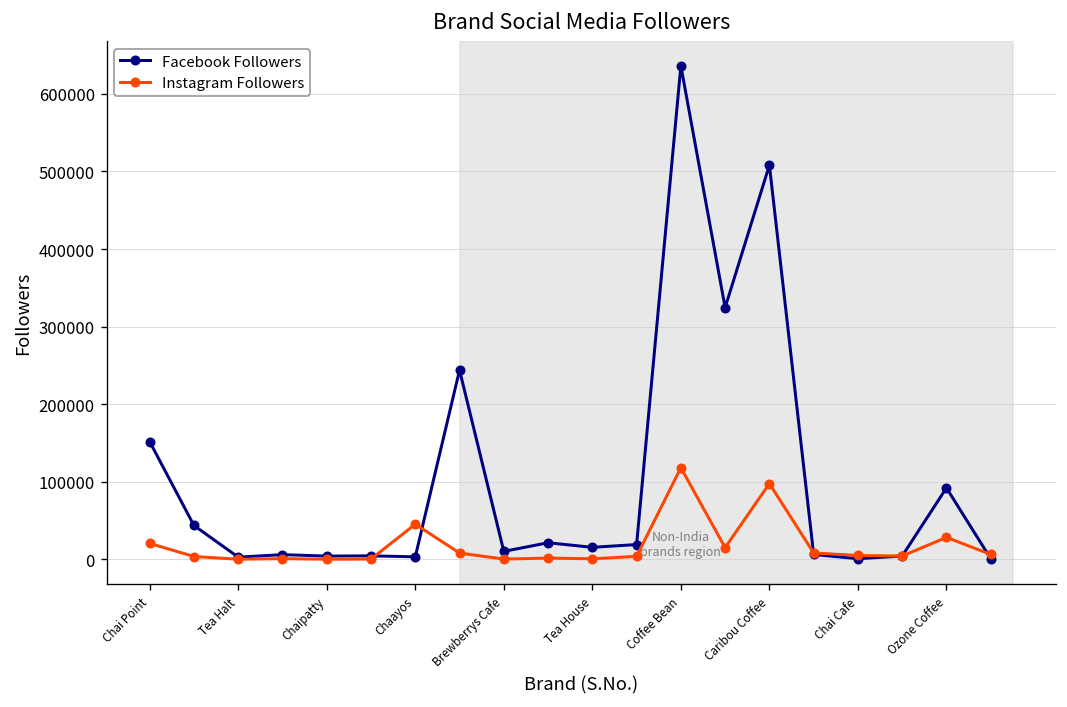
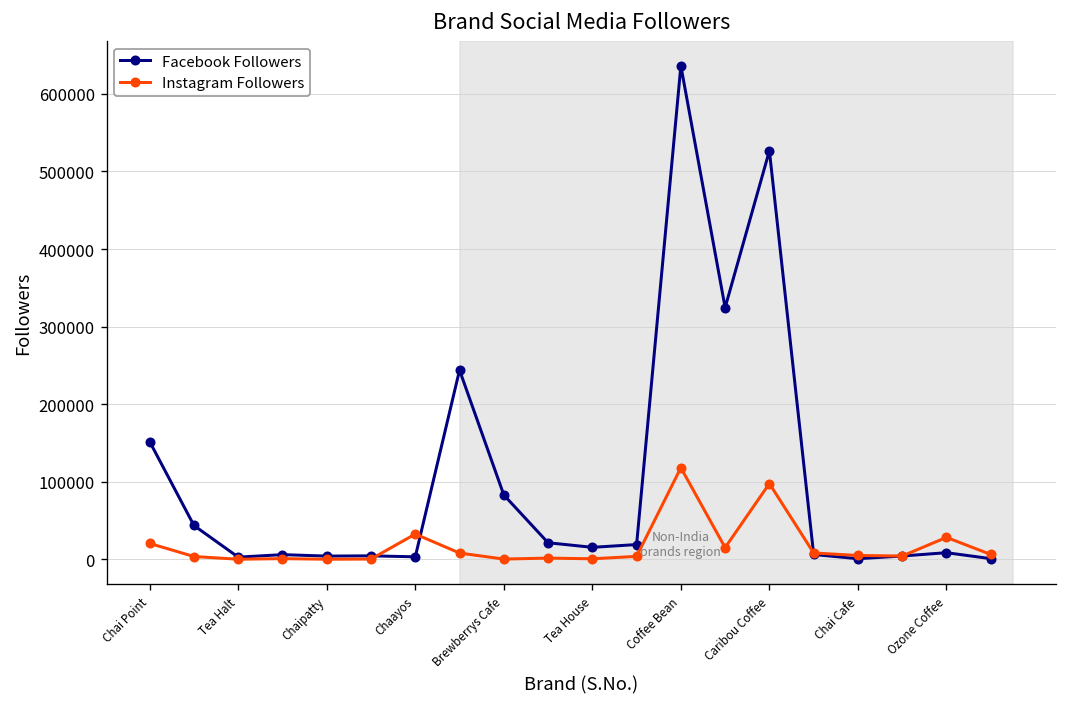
Instagram Followers, Chaayos: 50000 -> 30000
Facebook Followers, Brewberrys Cafe: 10000 -> 80000
Facebook Followers, Caribou Coffee: 510000 -> 530000
Facebook Followers, Ozone Coffee: 90000 -> 10000
